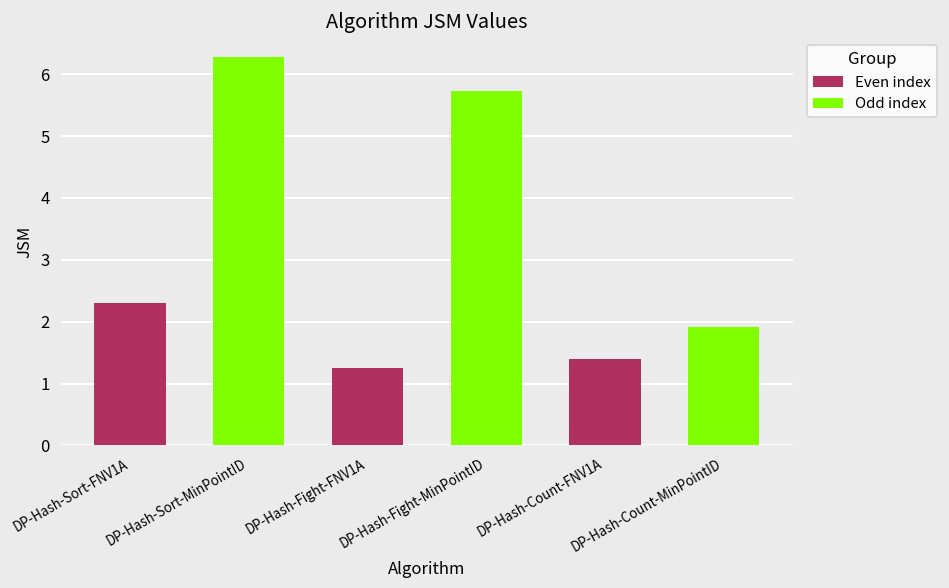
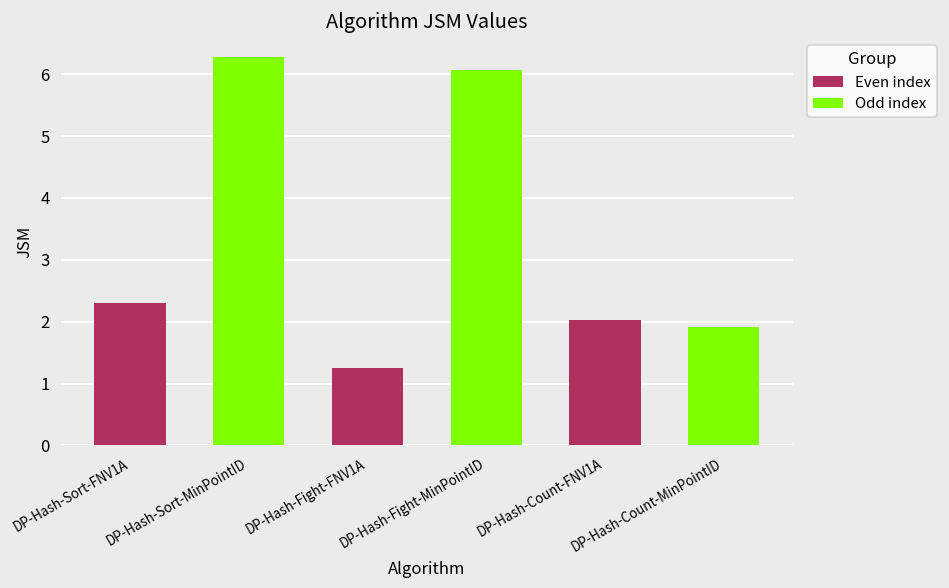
DP-Hash-Fight-MinPointID: 5.7 -> 6.1
DP-Hash-Count-FNV1A: 1.4 -> 2.0
